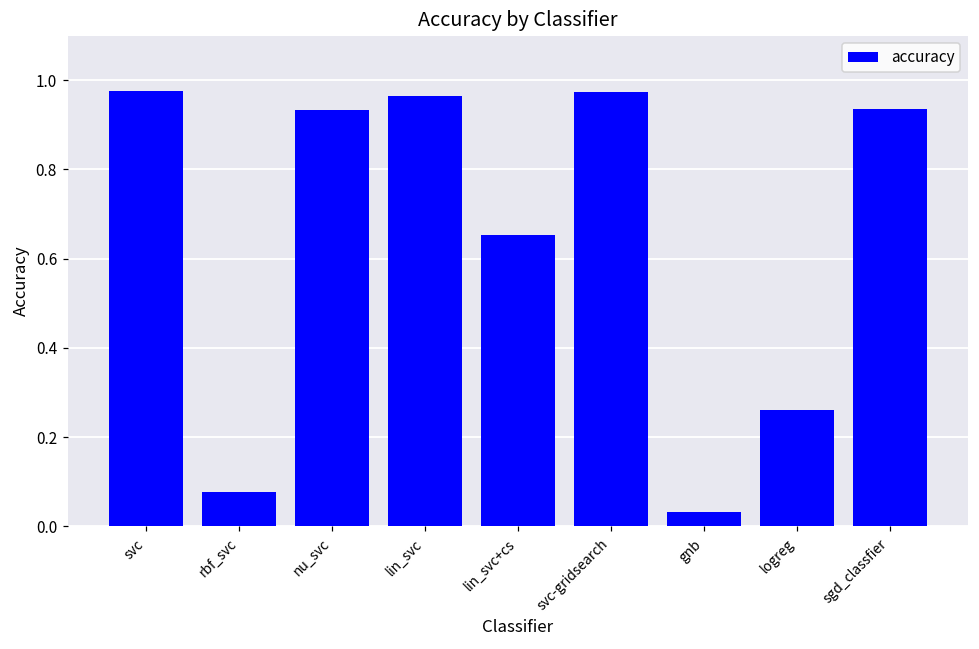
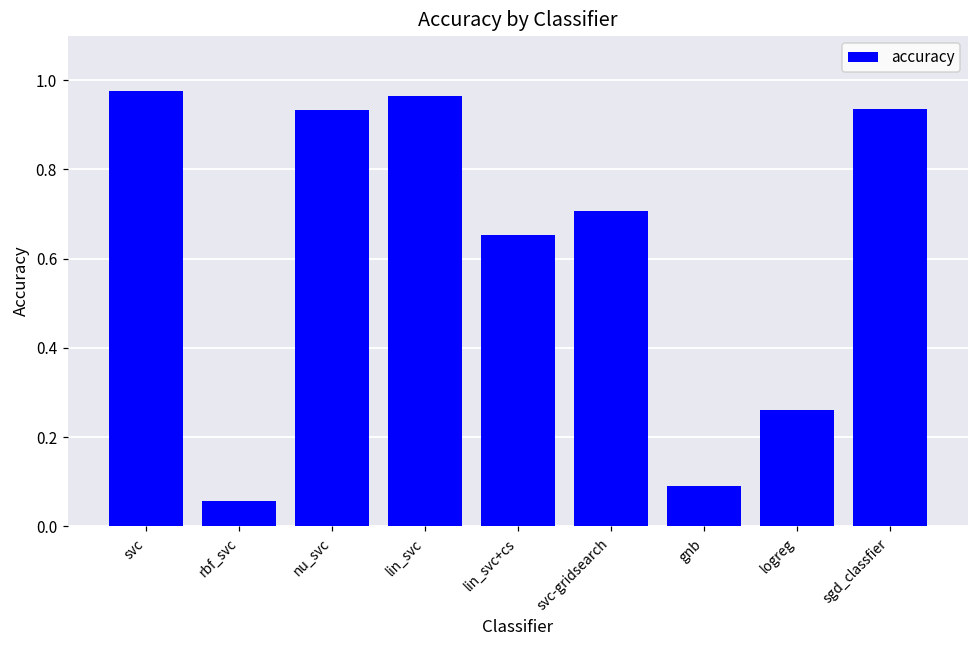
rbf_svc: 0.08 -> 0.06
svc-gridsearch: 0.97 -> 0.71
gnb: 0.03 -> 0.09
